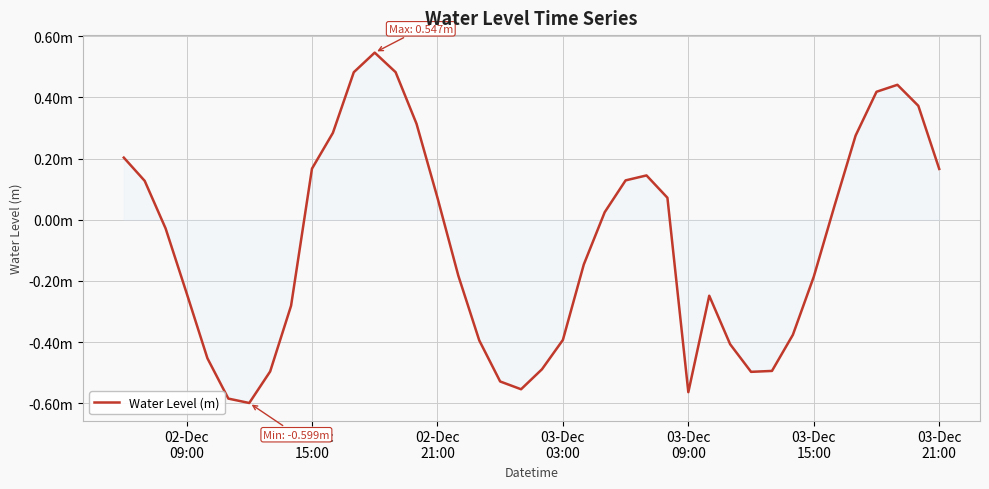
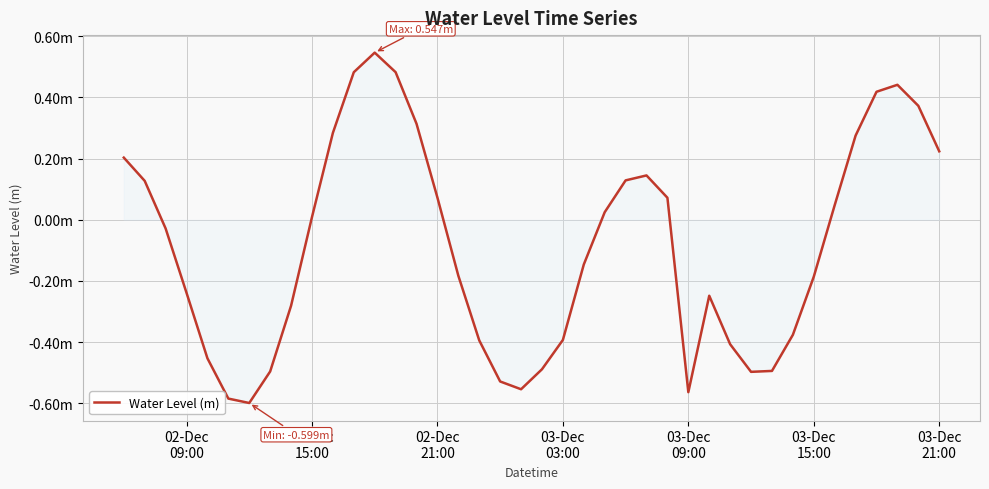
Water Level (m), 02-Dec 15:00: 0.17m -> 0.01m
Water Level (m), 03-Dec 21:00: 0.17m -> 0.22m
